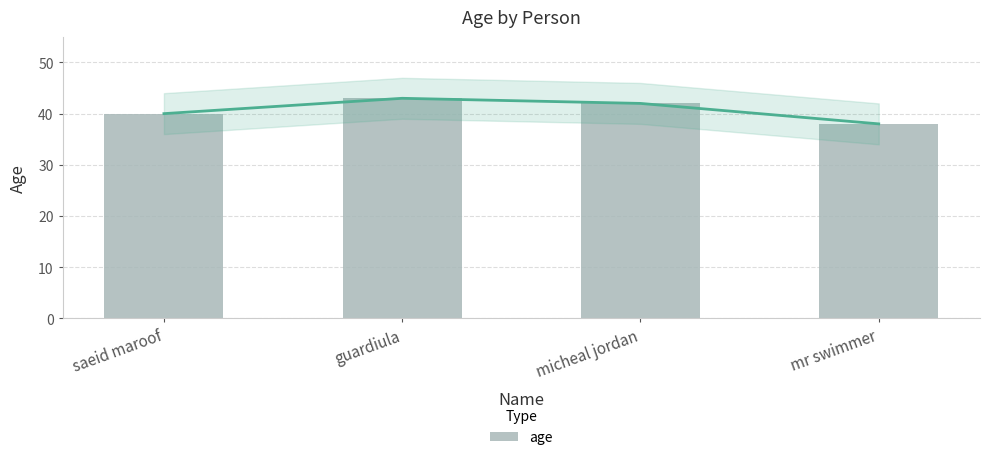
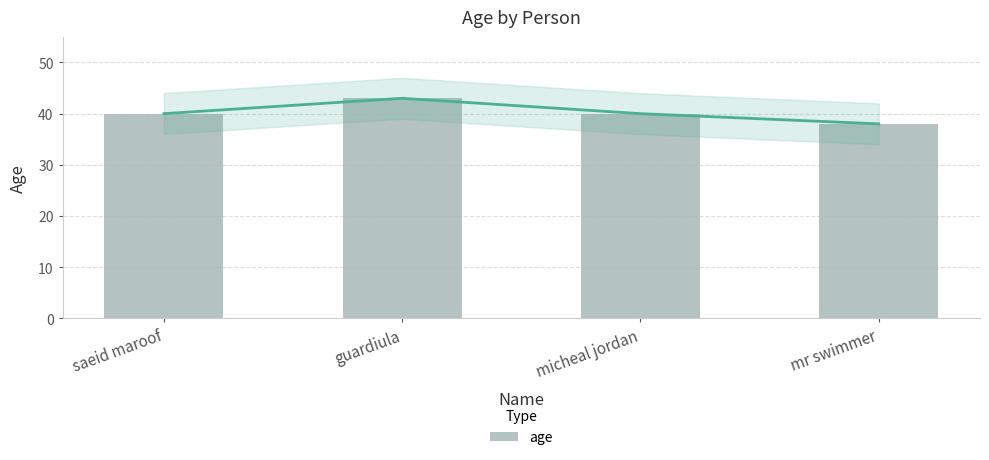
age, micheal jordan: 42 -> 40
